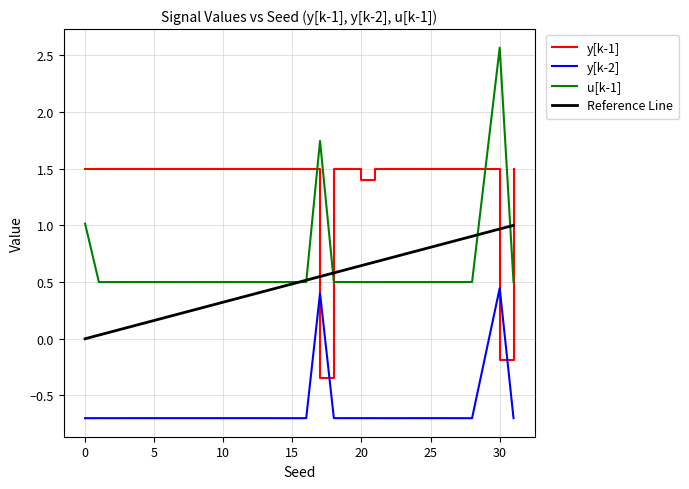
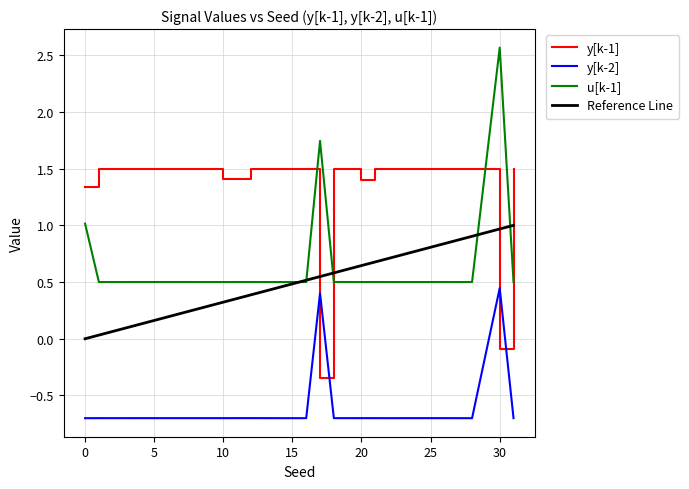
y[k-1], 0: 1.50 -> 1.34
y[k-1], 10: 1.50 -> 1.41
y[k-1], 30: -0.19 -> -0.09
